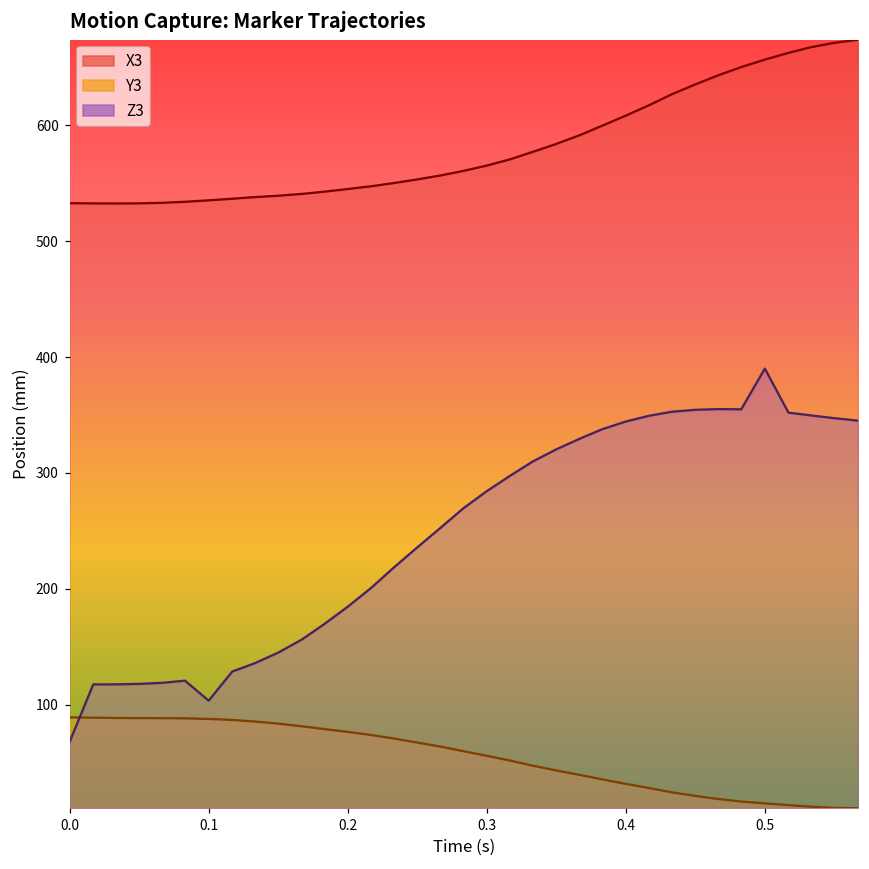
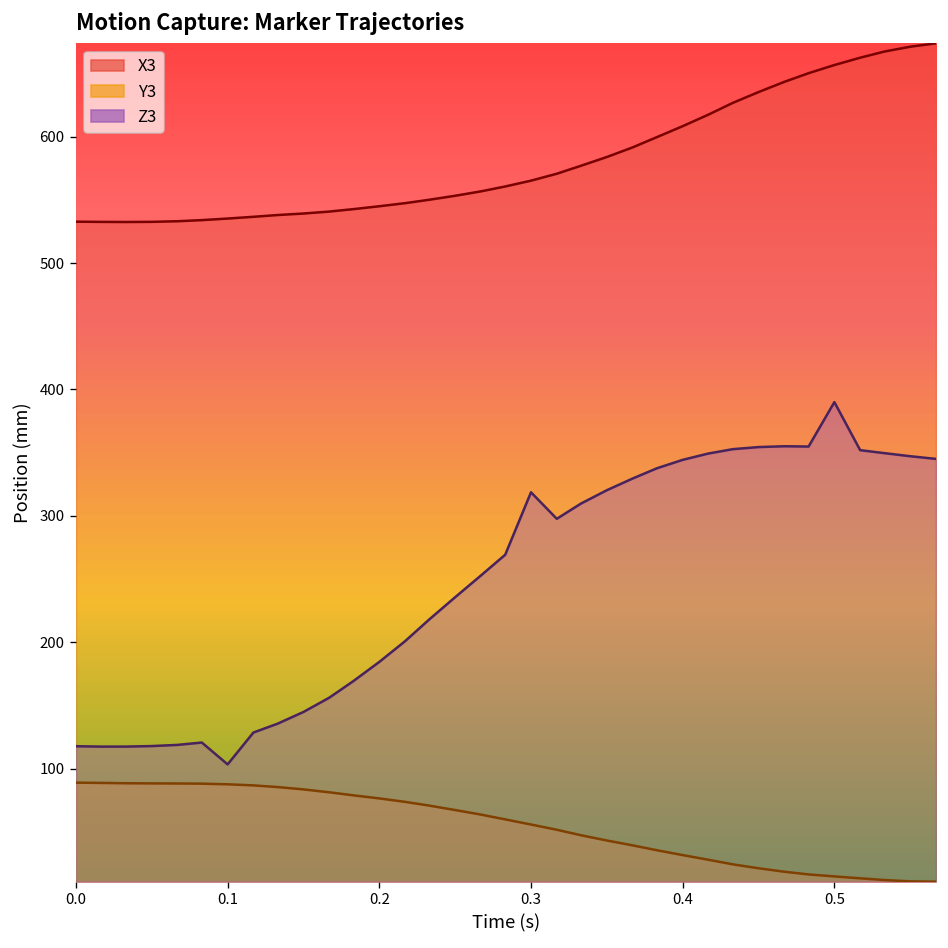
Z3, 0.0: 68 -> 118
Z3, 0.3: 284 -> 319
